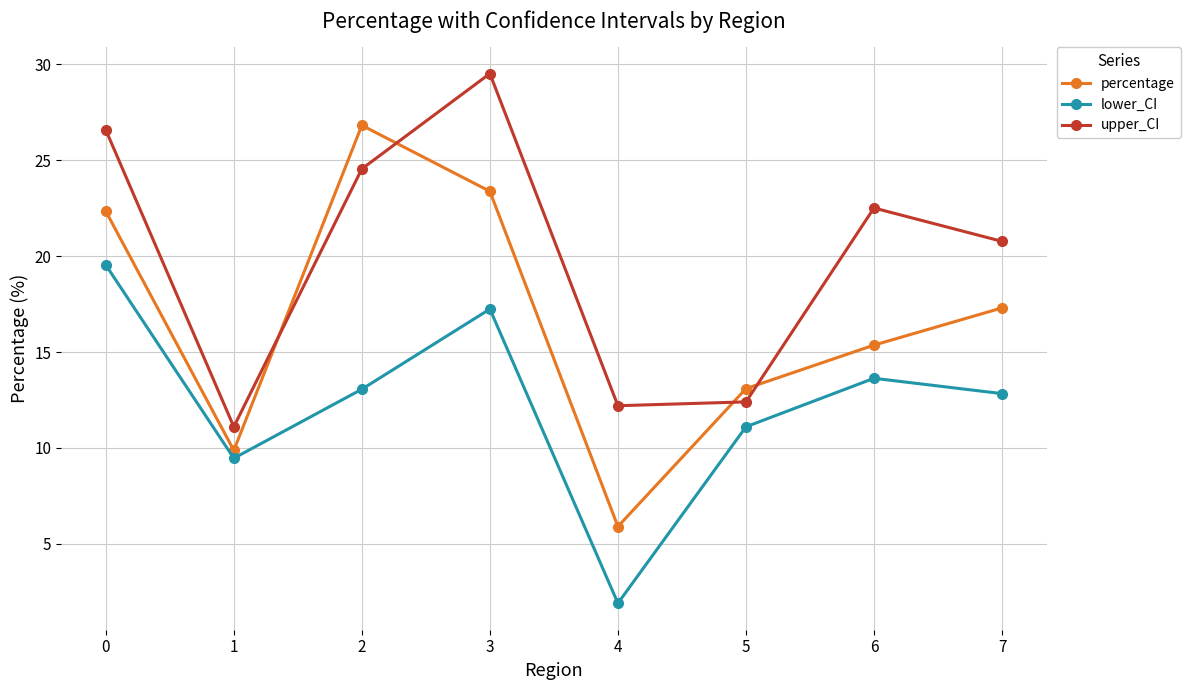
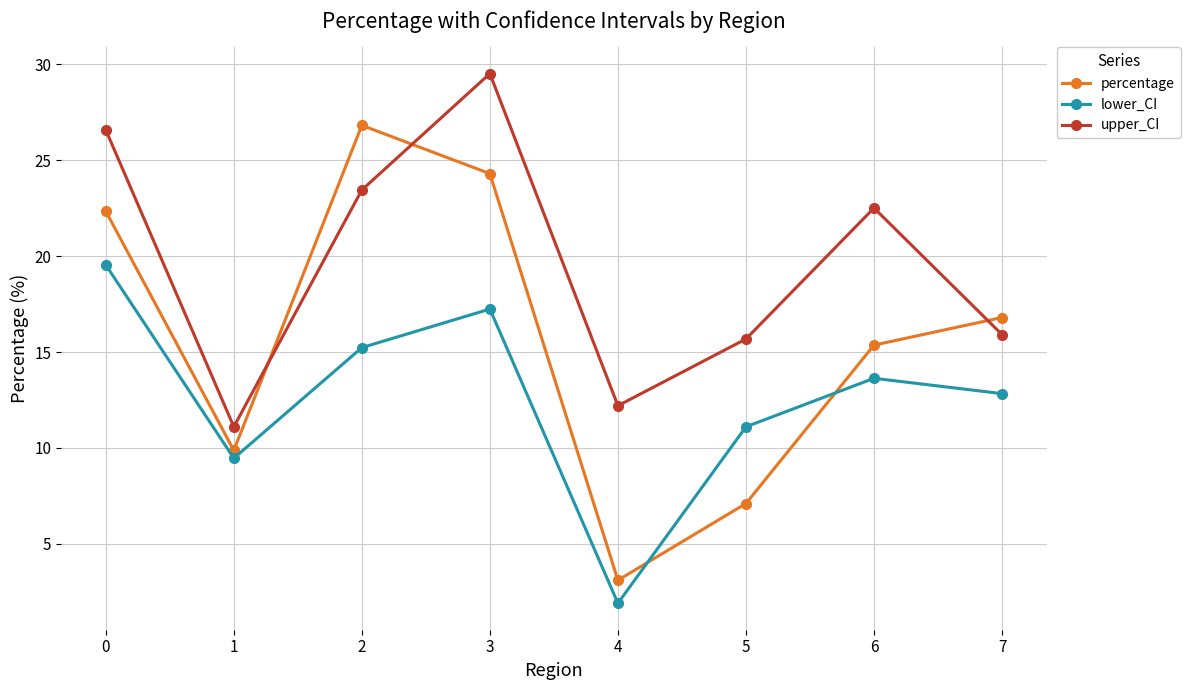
lower_CI, 2: 13.1 -> 15.2
upper_CI, 2: 24.6 -> 23.5
percentage, 3: 23.4 -> 24.3
percentage, 4: 5.9 -> 3.1
percentage, 5: 13.1 -> 7.1
upper_CI, 5: 12.4 -> 15.7
percentage, 7: 17.3 -> 16.8
upper_CI, 7: 20.8 -> 15.9
